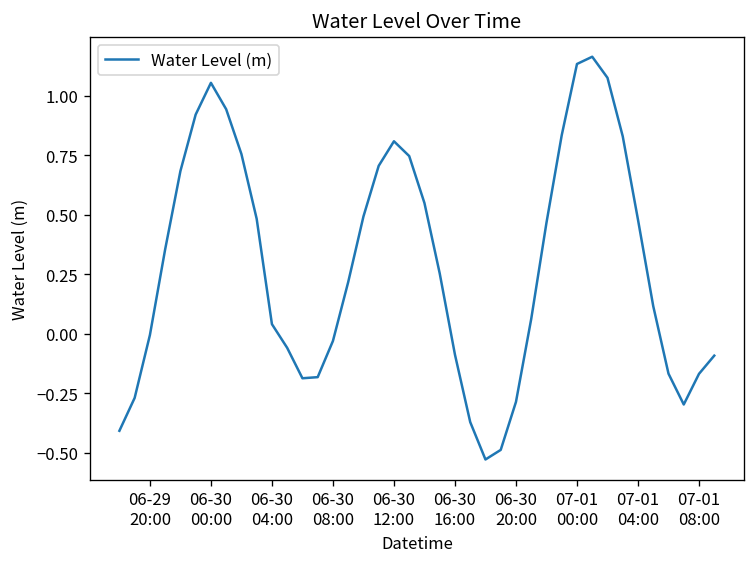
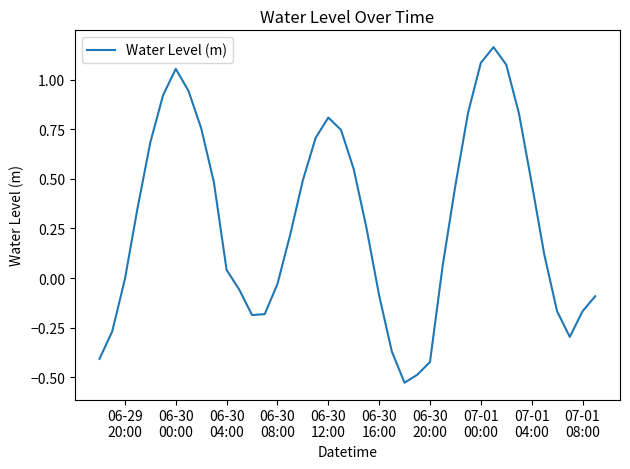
06-30 20:00: -0.29 -> -0.42
07-01 00:00: 1.13 -> 1.08
